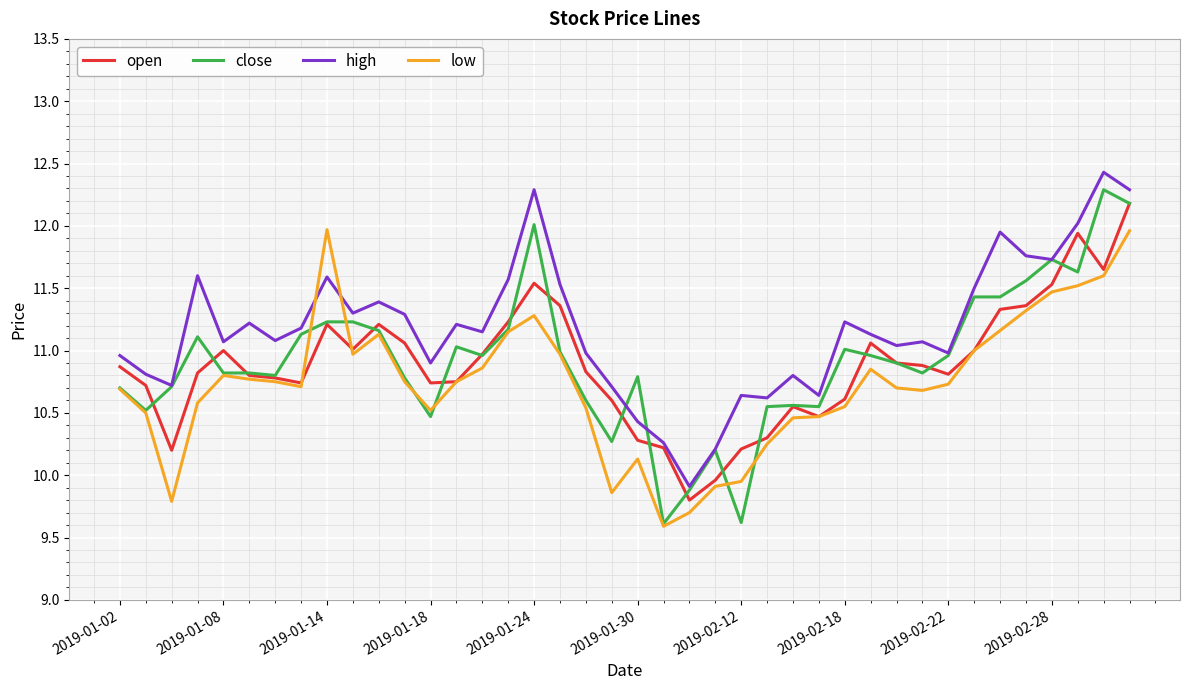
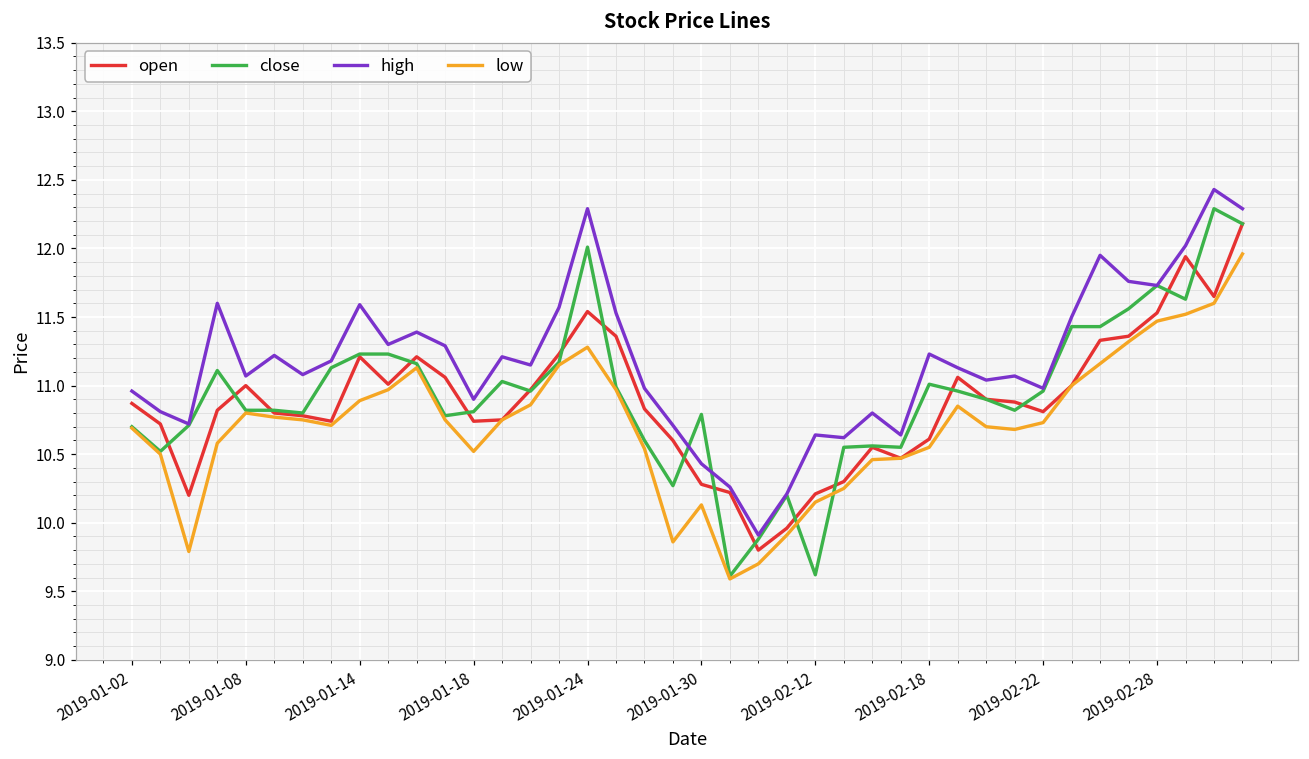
low, 2019-01-14: 11.97 -> 10.89
close, 2019-01-18: 10.47 -> 10.81
low, 2019-02-12: 9.95 -> 10.15
